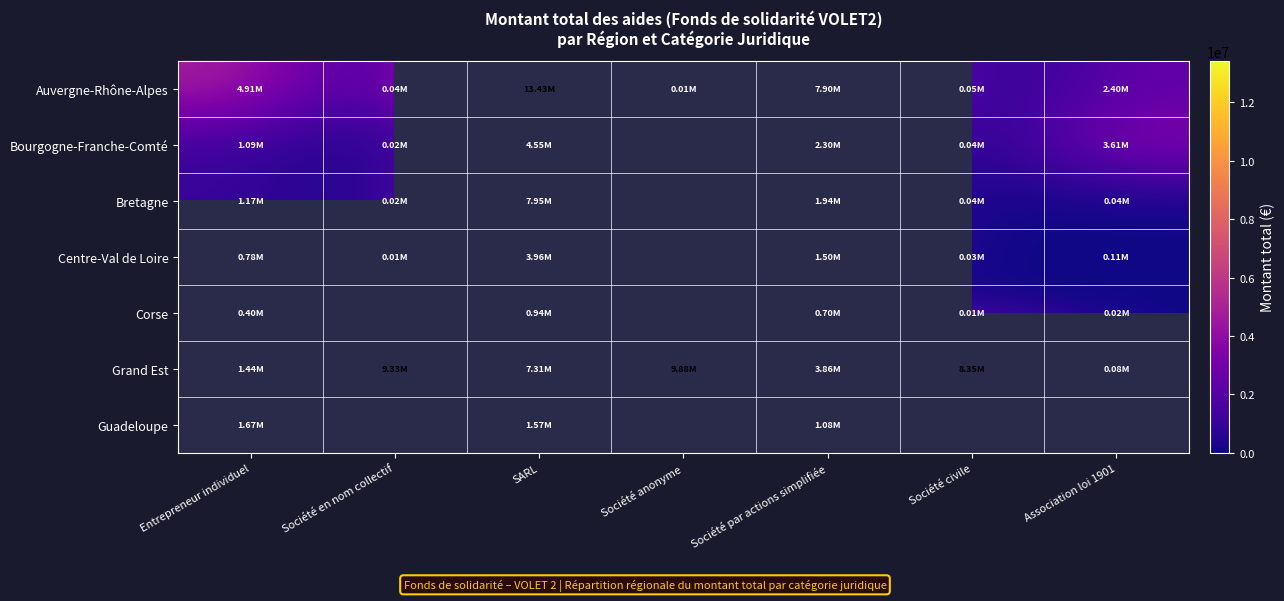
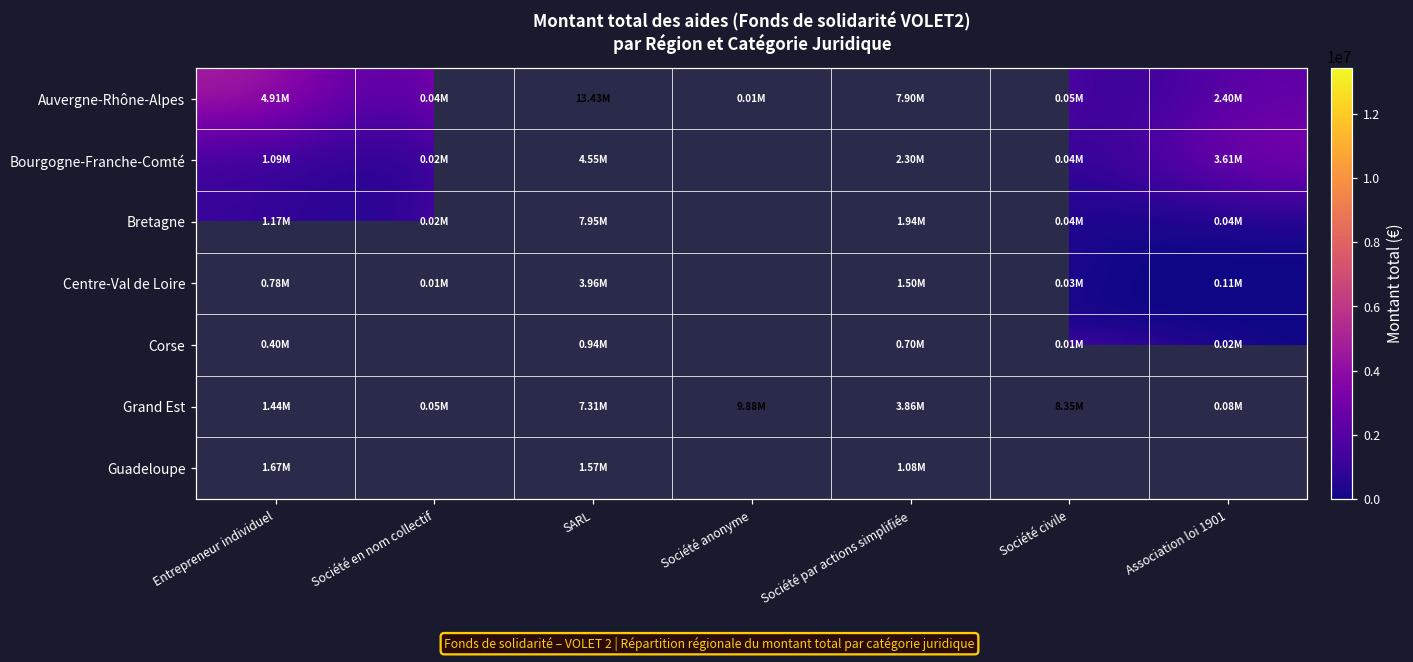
Grand Est, Société en nom collectif: 9.33M -> 0.05M
